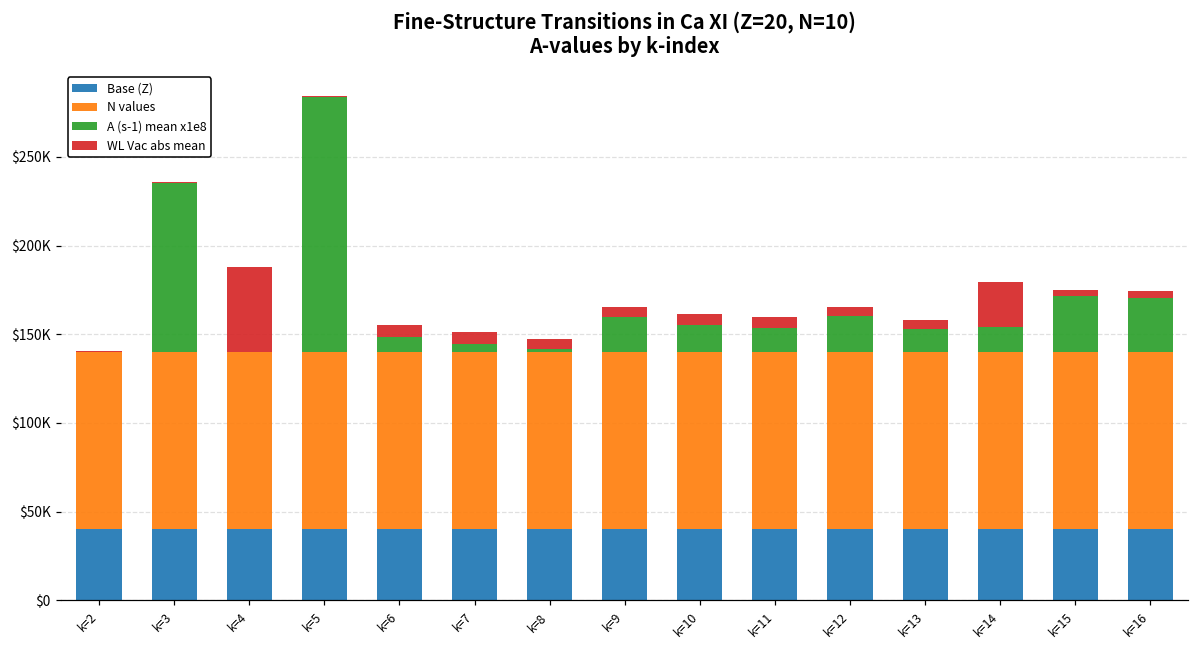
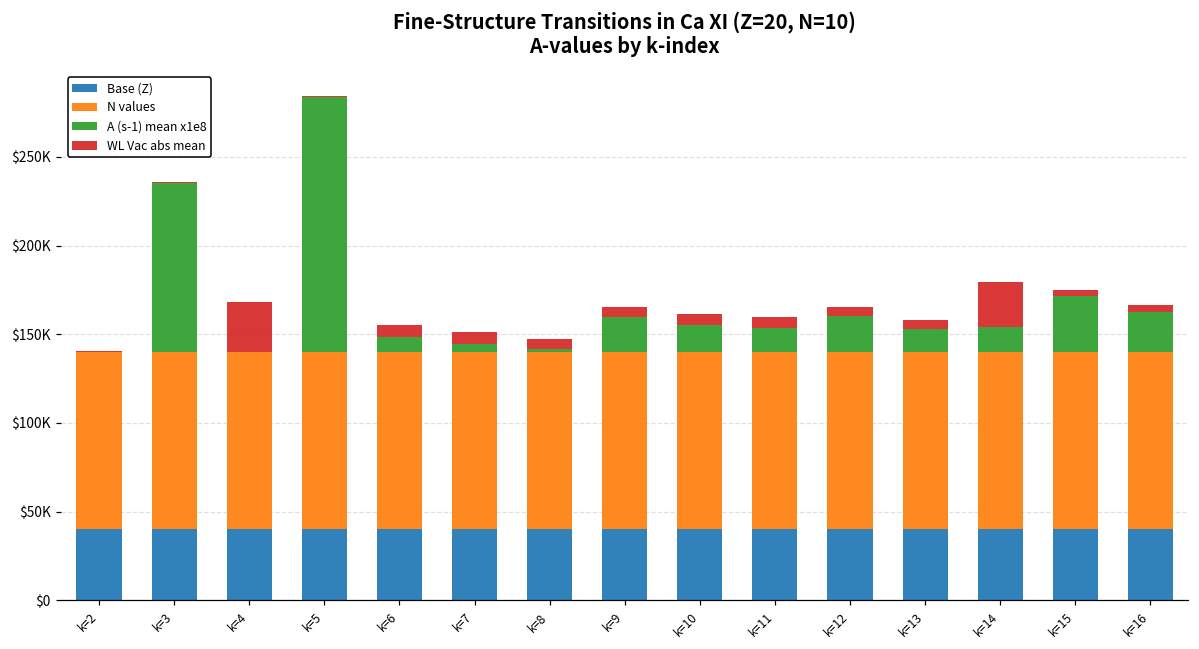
WL Vac abs mean, k=4: $48000 -> $28000
A (s-1) mean x1e8, k=16: $30000 -> $23000
